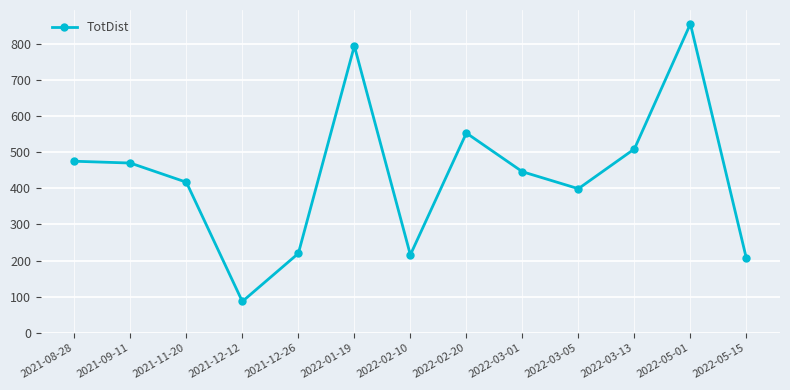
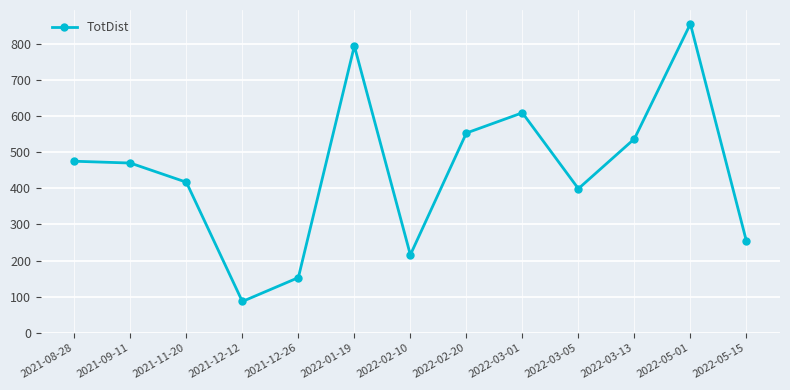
2021-12-26: 220 -> 150
2022-03-01: 450 -> 610
2022-03-13: 510 -> 540
2022-05-15: 210 -> 250
